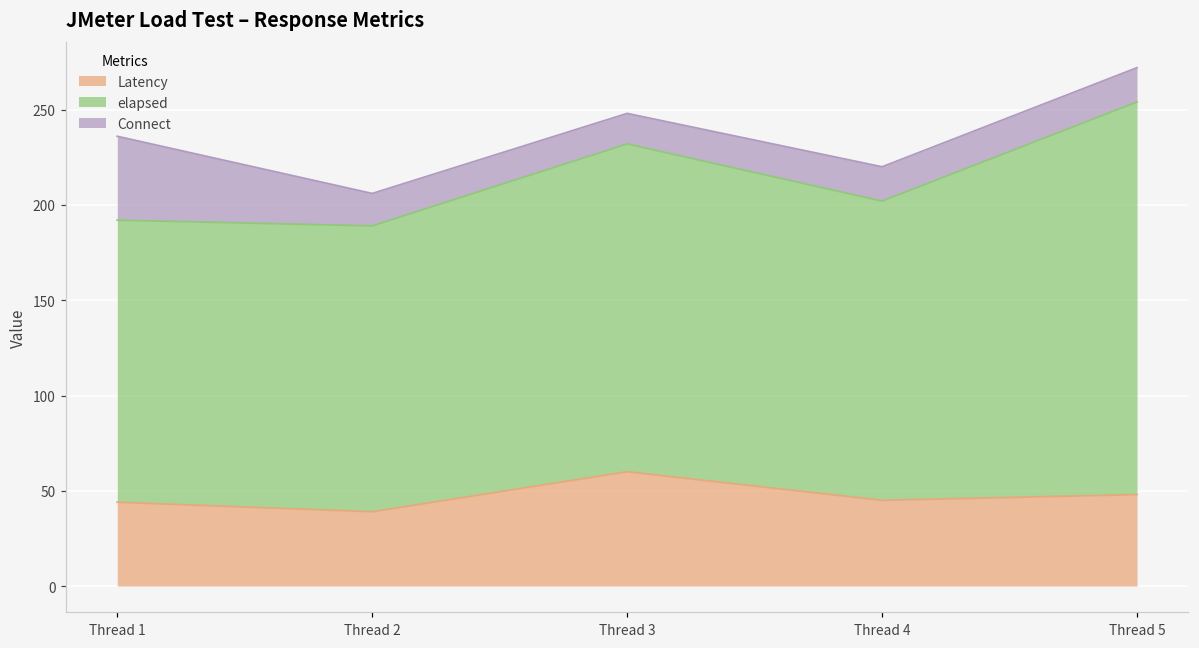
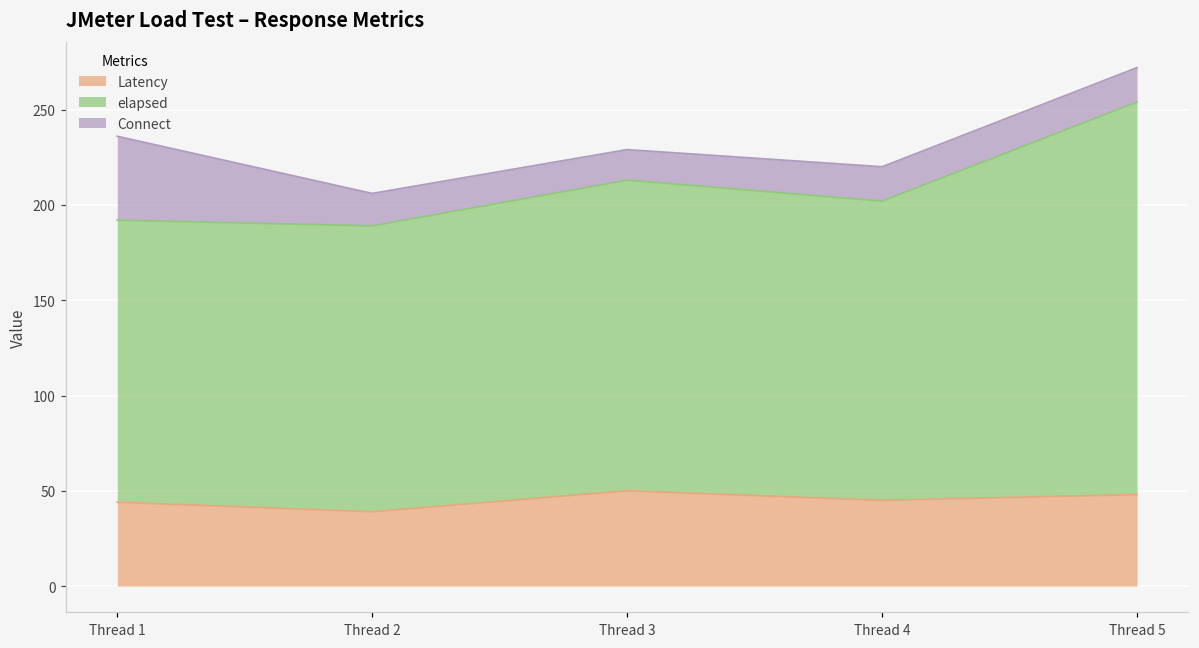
Latency, Thread 3: 60 -> 50
elapsed, Thread 3: 172 -> 163
